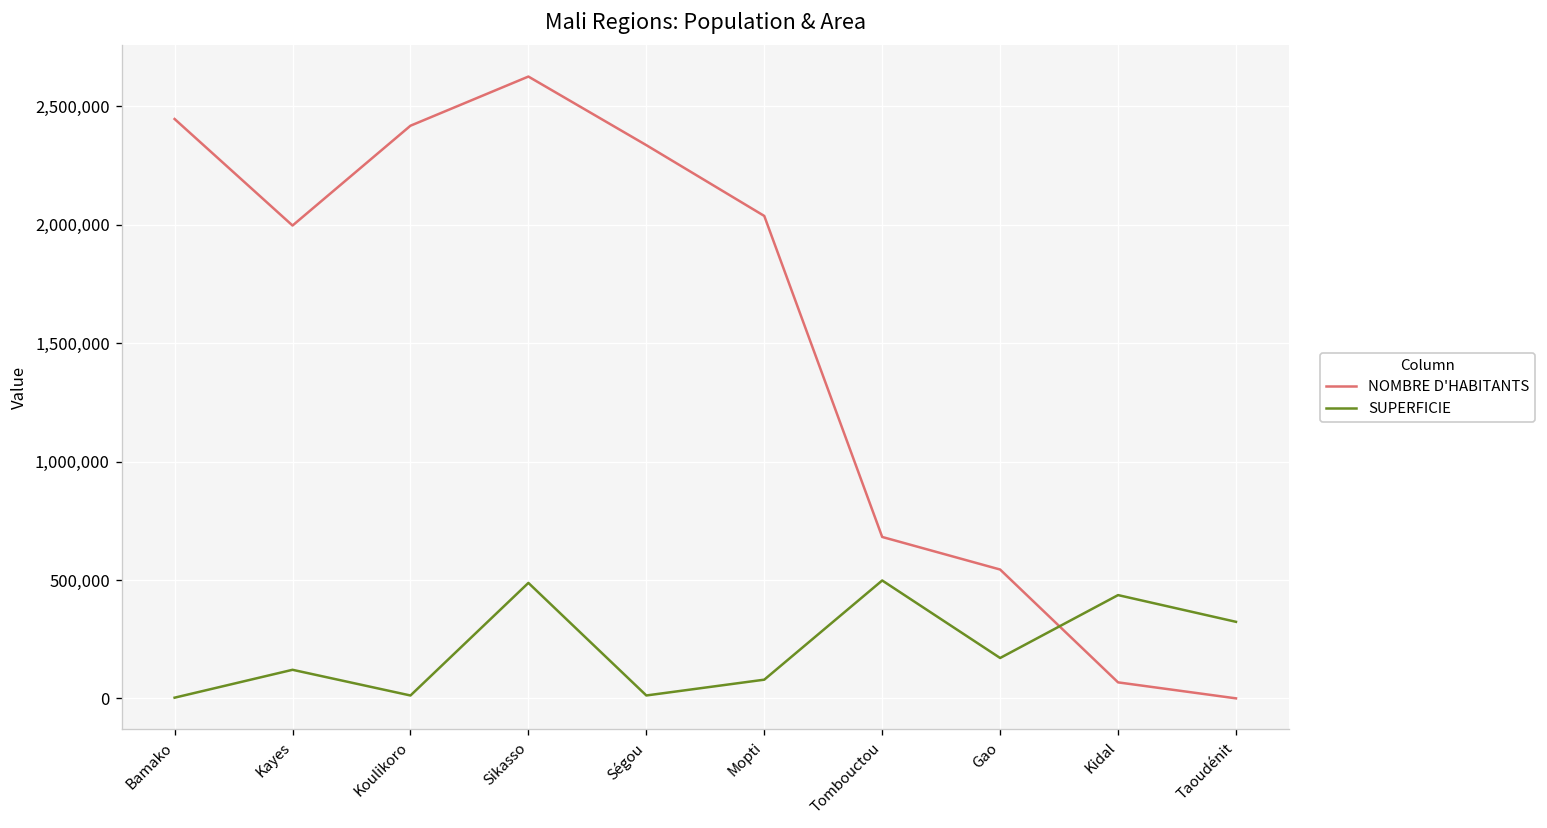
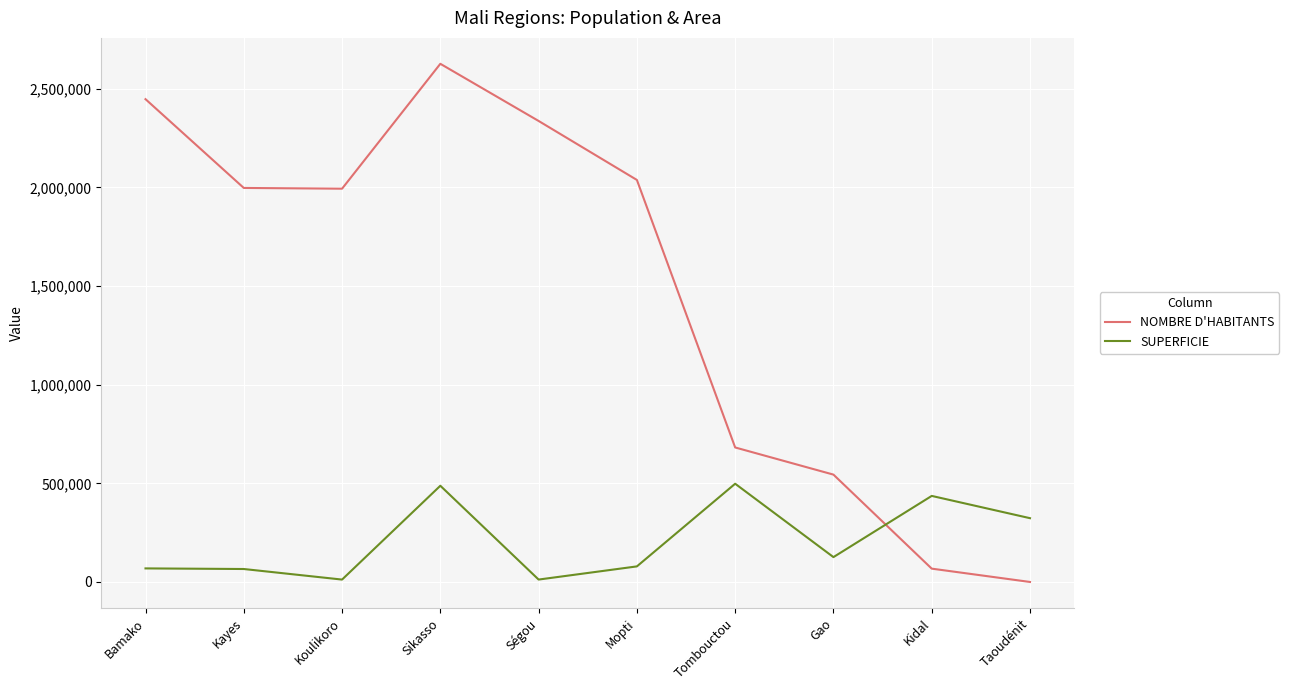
SUPERFICIE, Bamako: 0 -> 70,000
SUPERFICIE, Kayes: 120,000 -> 70,000
NOMBRE D'HABITANTS, Koulikoro: 2,420,000 -> 1,990,000
SUPERFICIE, Gao: 170,000 -> 130,000
